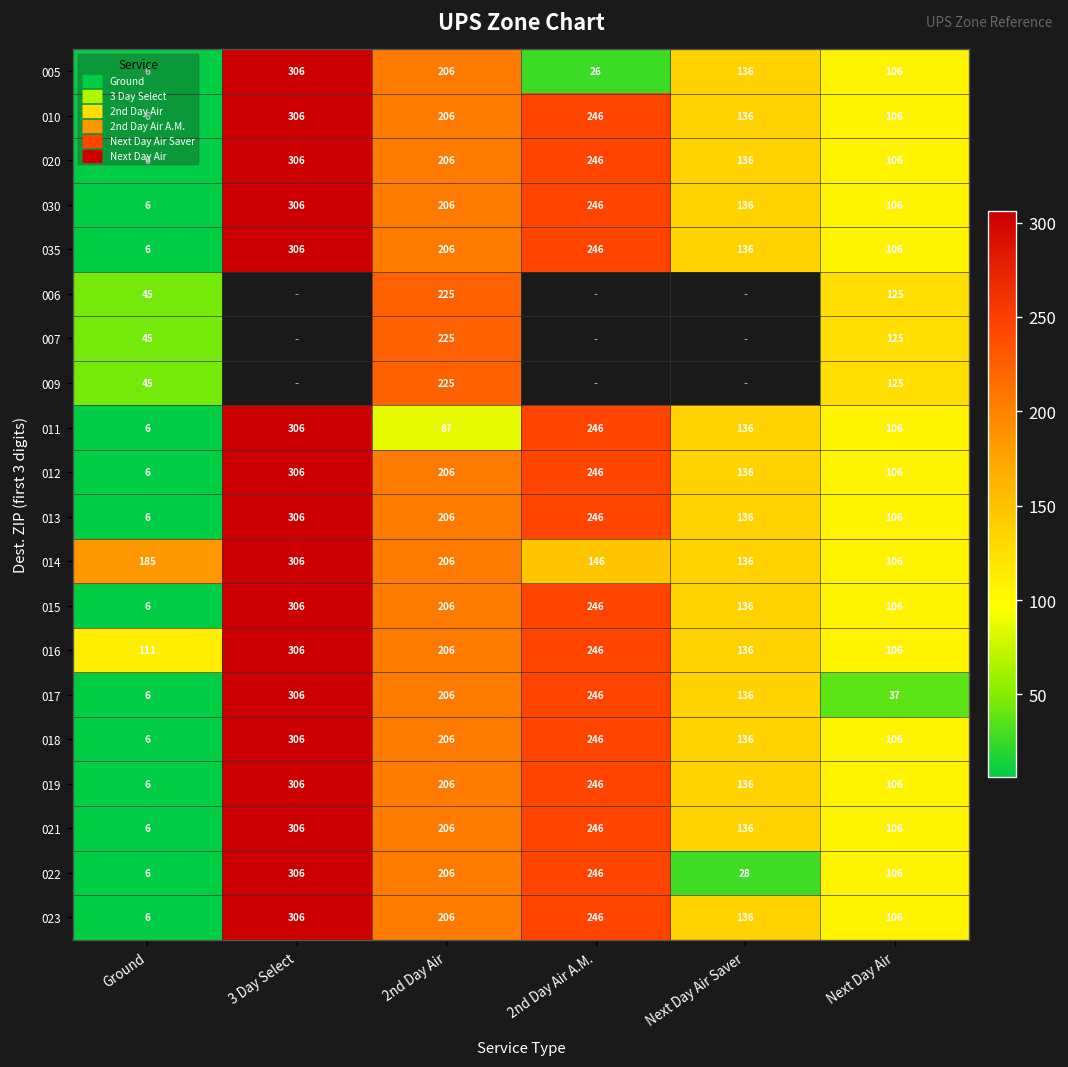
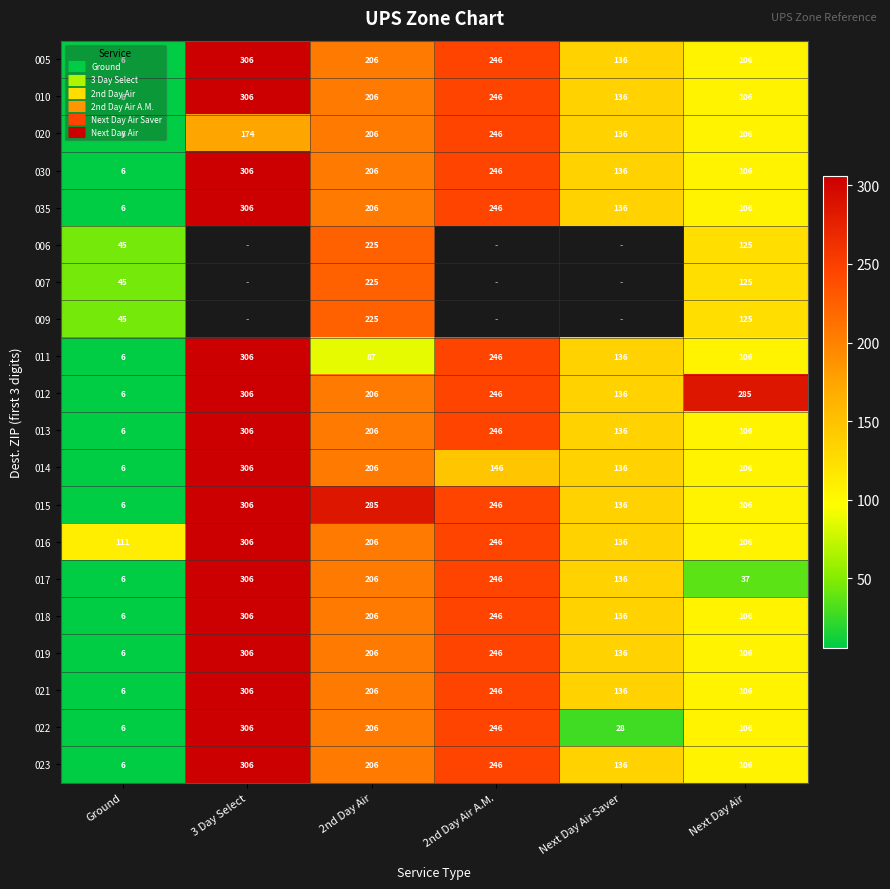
005, 2nd Day Air A.M.: 26 -> 246
020, 3 Day Select: 306 -> 174
012, Next Day Air: 106 -> 285
014, Ground: 185 -> 6
015, 2nd Day Air: 206 -> 285
